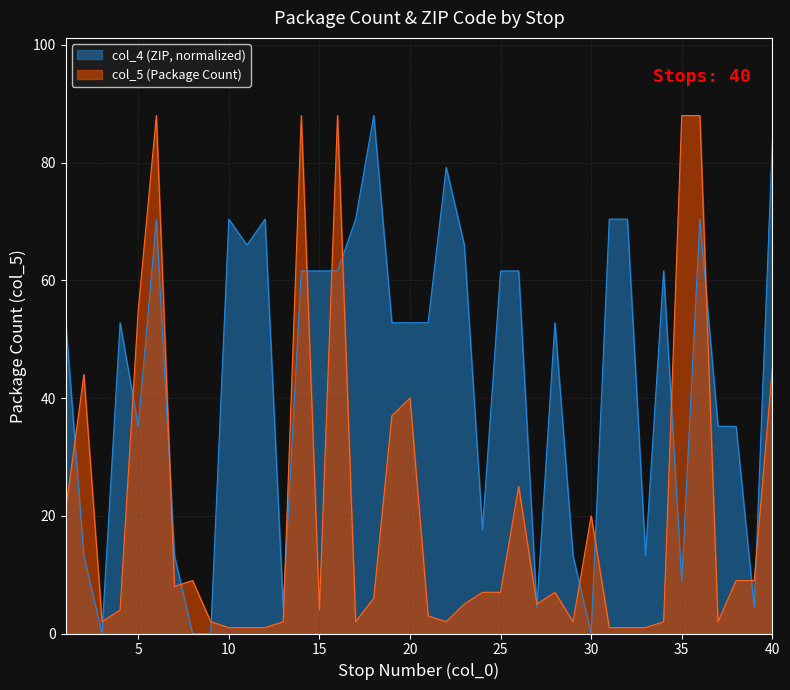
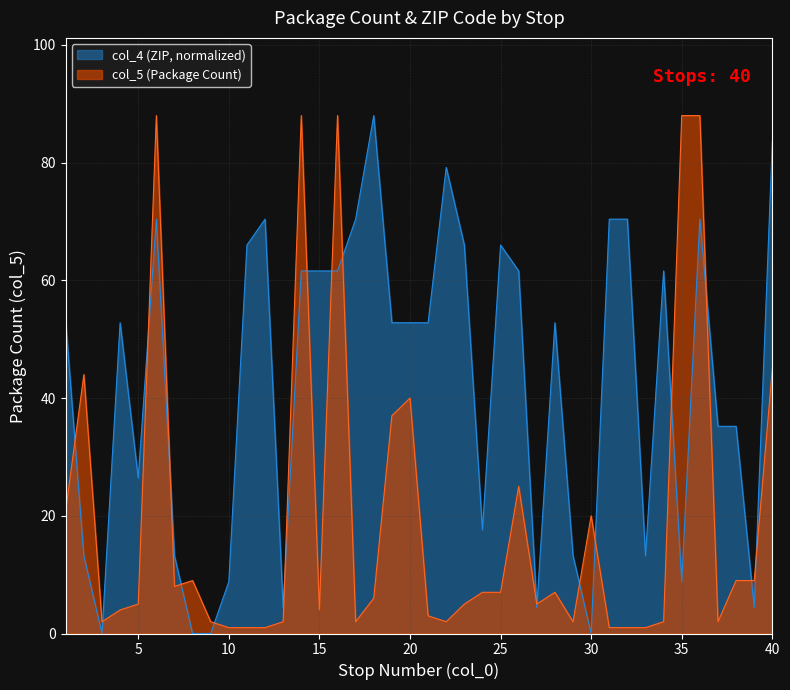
col_4 (ZIP, normalized), 5: 35 -> 26
col_5 (Package Count), 5: 55 -> 5
col_4 (ZIP, normalized), 10: 70 -> 9
col_4 (ZIP, normalized), 25: 62 -> 66
